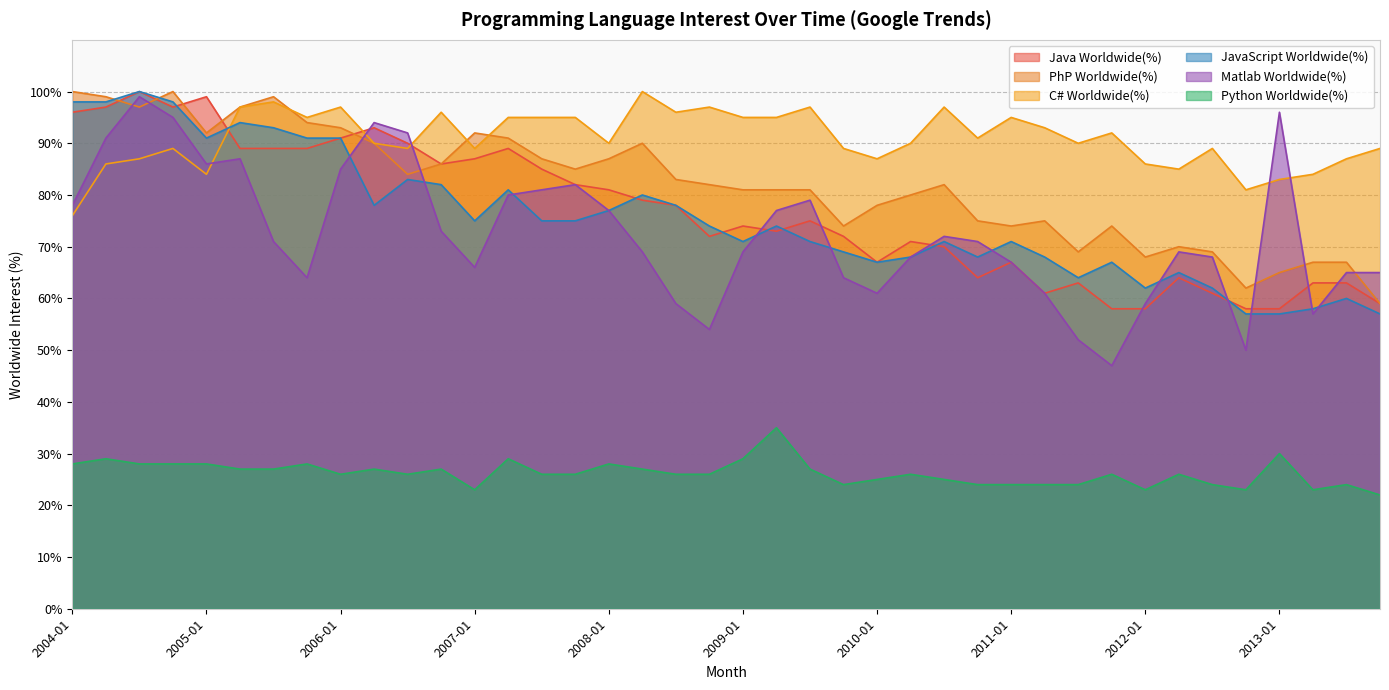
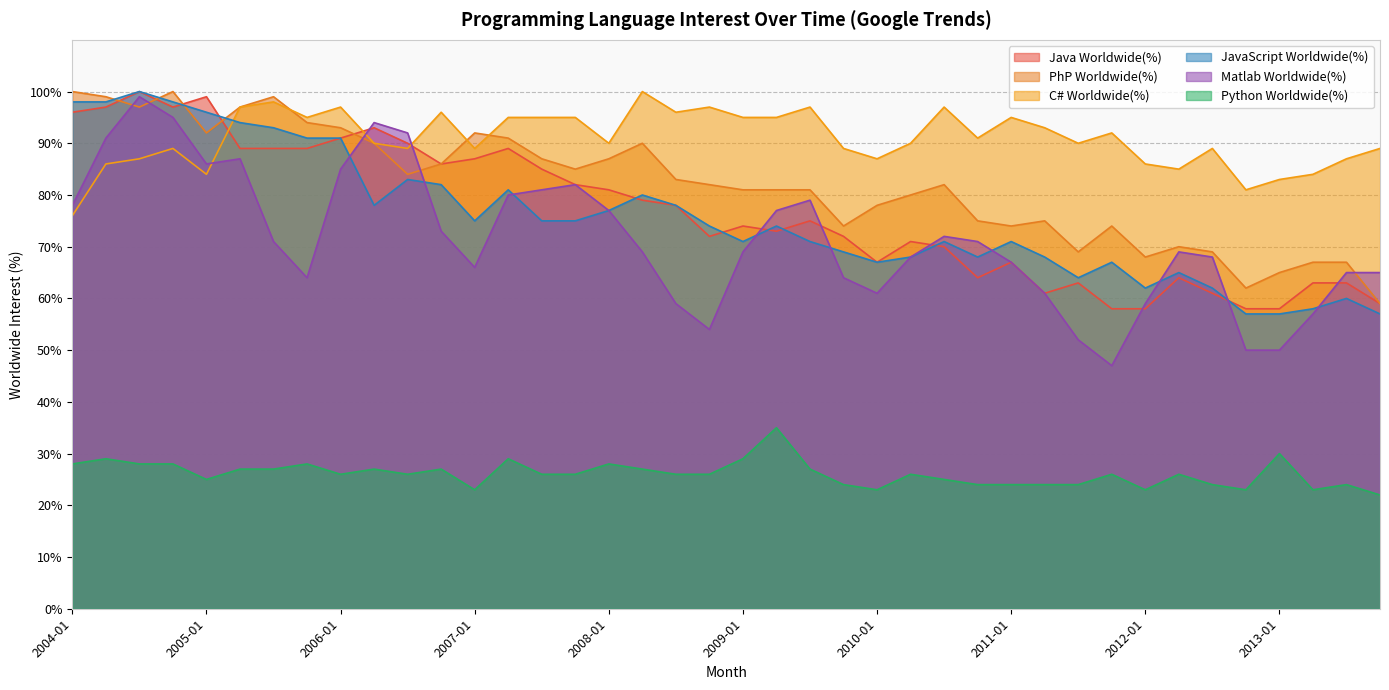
JavaScript Worldwide(%), 2005-01: 91% -> 96%
Python Worldwide(%), 2005-01: 28% -> 25%
Python Worldwide(%), 2010-01: 25% -> 23%
Matlab Worldwide(%), 2013-01: 96% -> 50%
